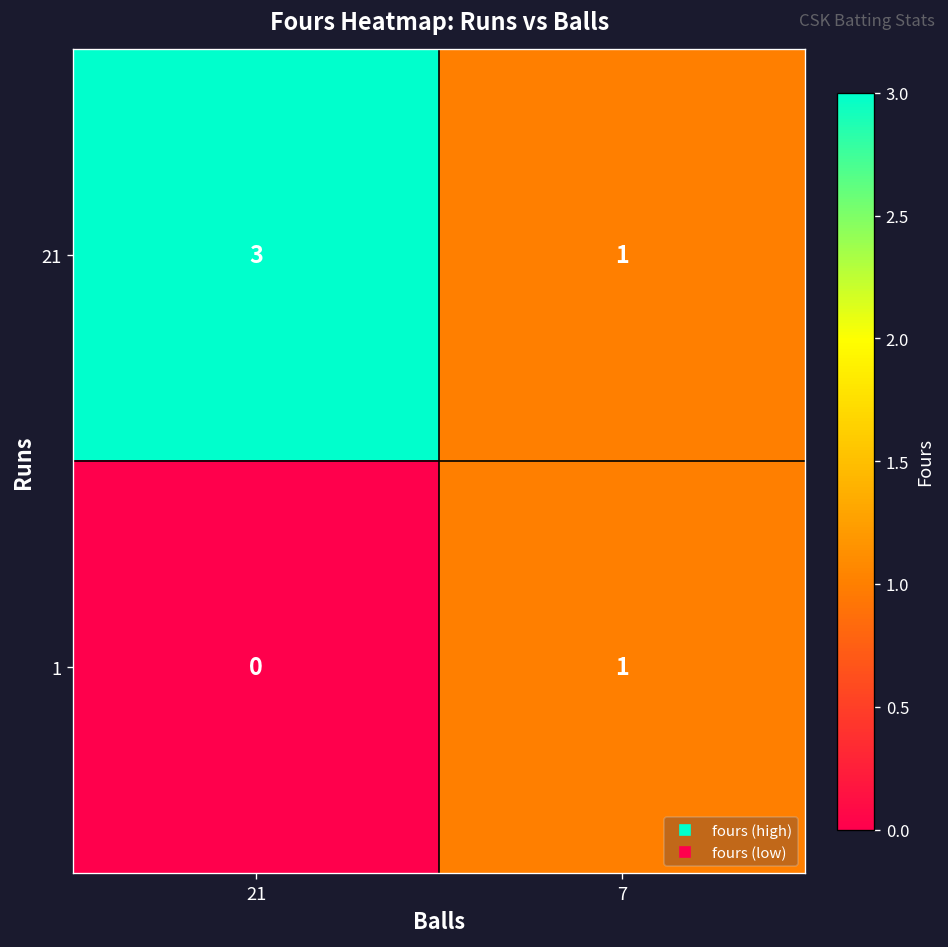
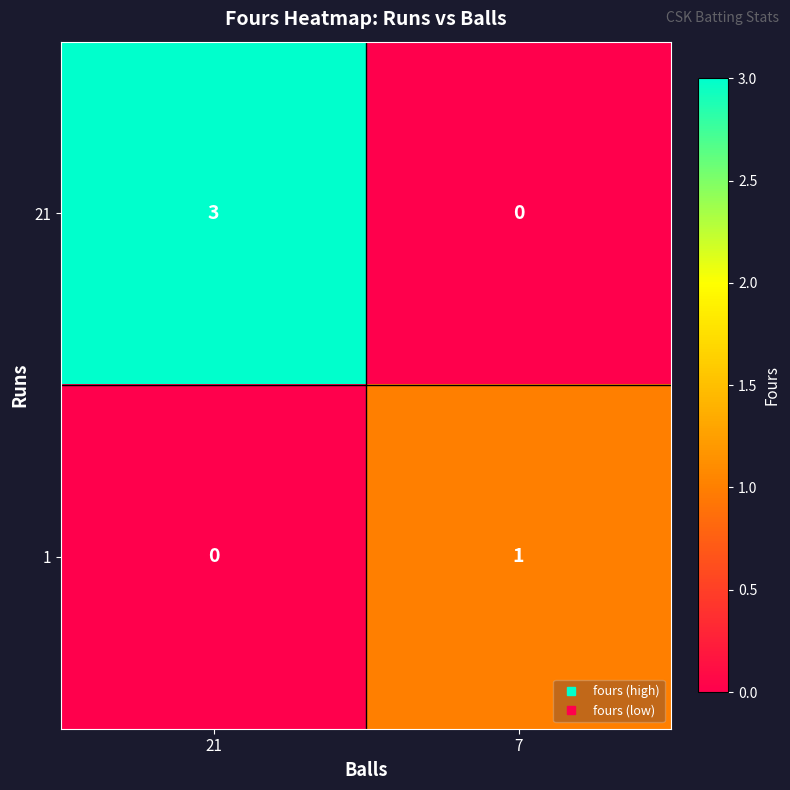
21, 7: 1 -> 0
